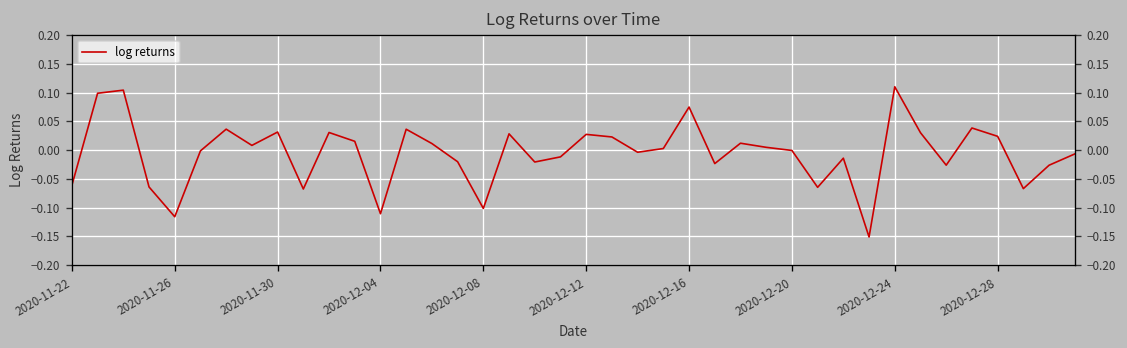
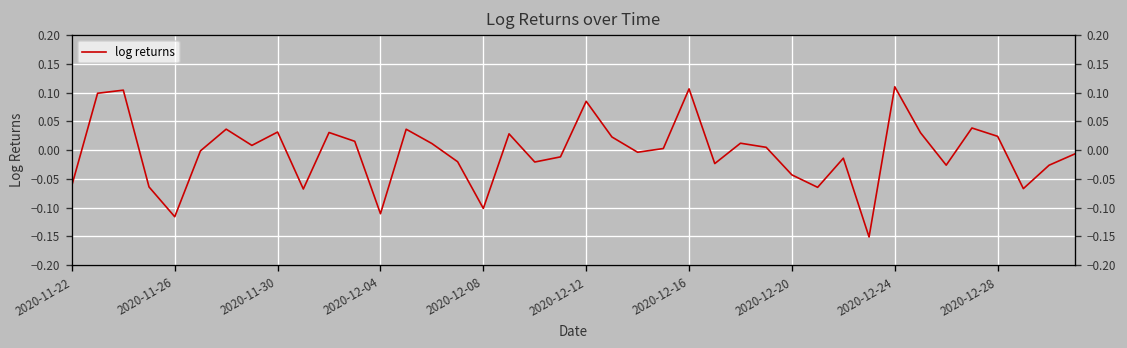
2020-12-12: 0.03 -> 0.08
2020-12-16: 0.07 -> 0.11
2020-12-20: 0.00 -> -0.04
